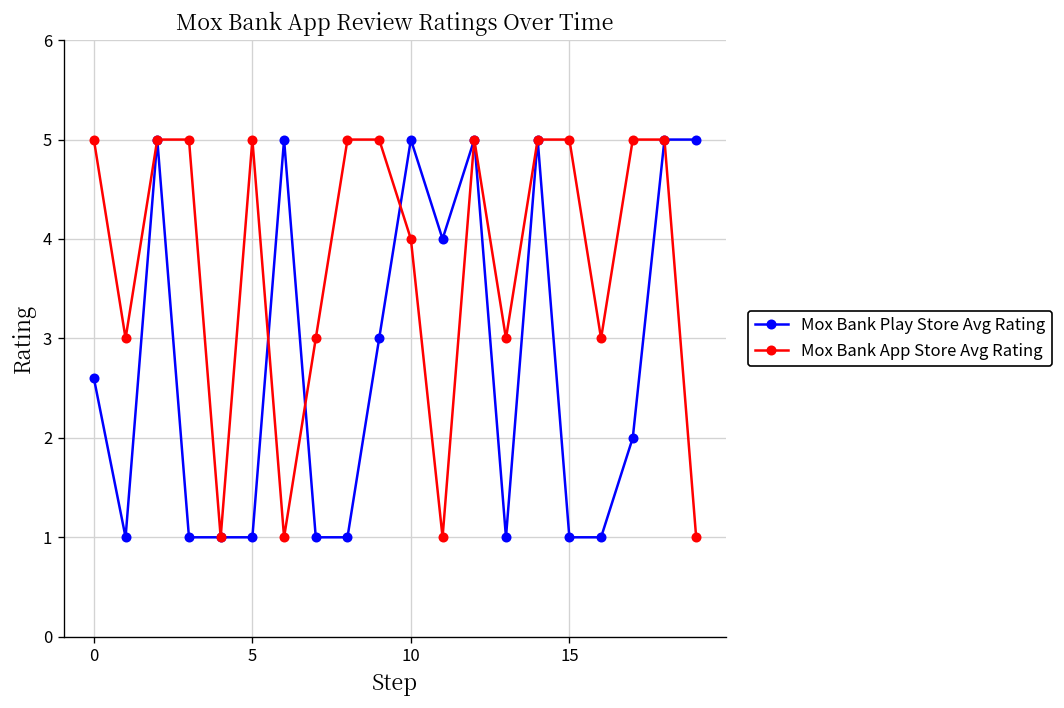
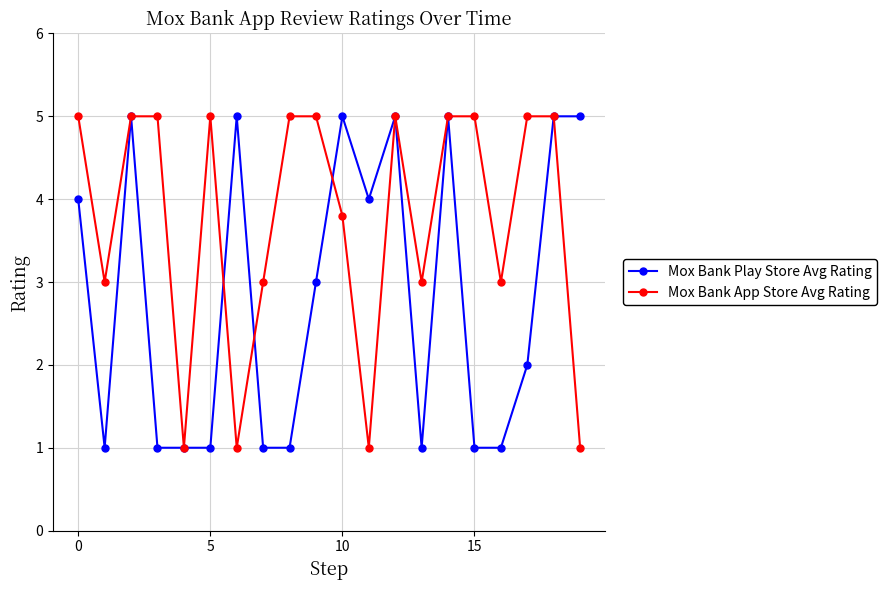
Mox Bank Play Store Avg Rating, 0: 2.6 -> 4.0
Mox Bank App Store Avg Rating, 10: 4.0 -> 3.8
